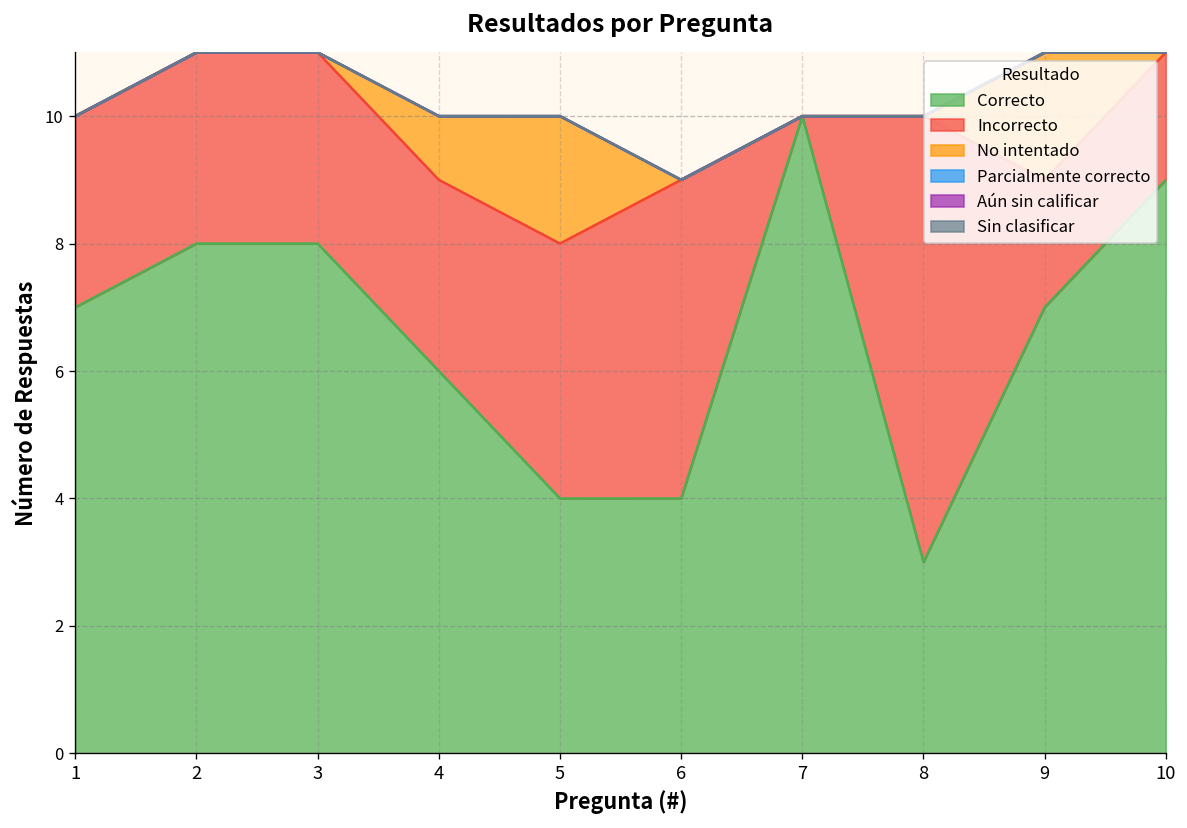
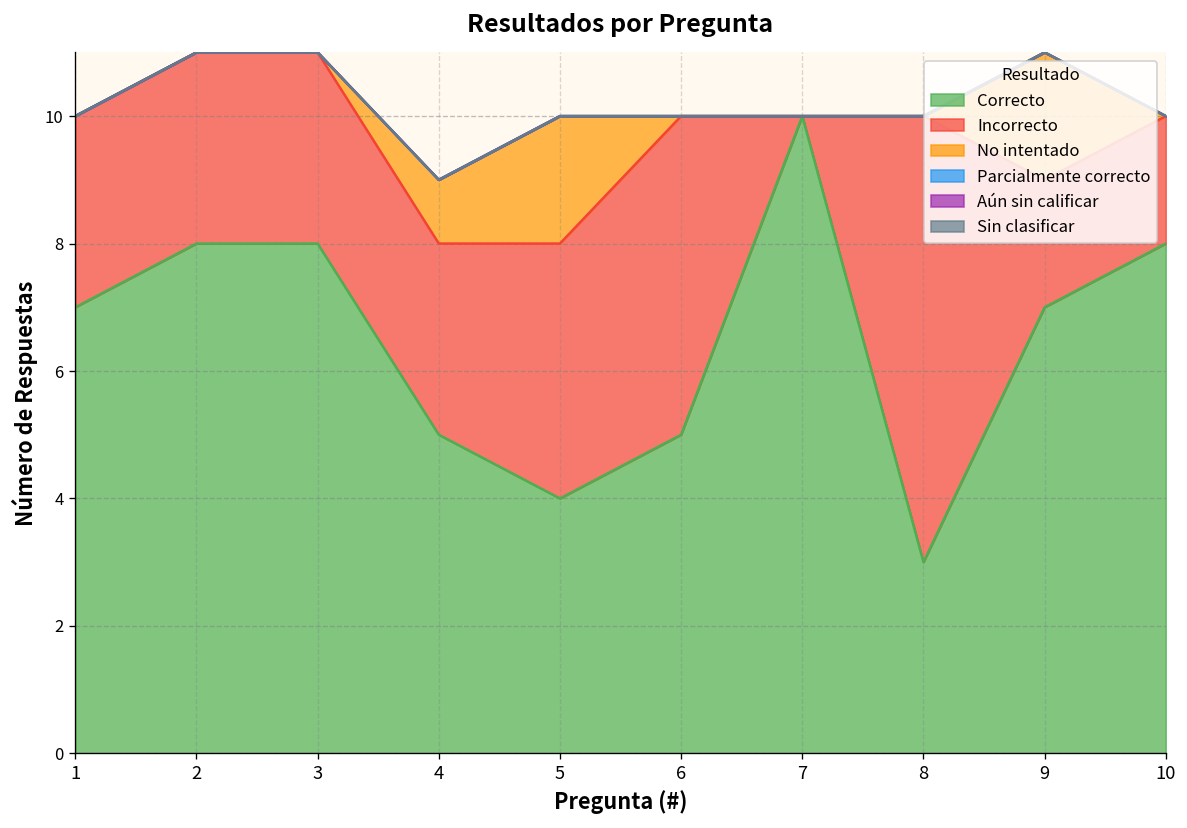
Correcto, 4: 6 -> 5
Correcto, 6: 4 -> 5
Correcto, 10: 9 -> 8
